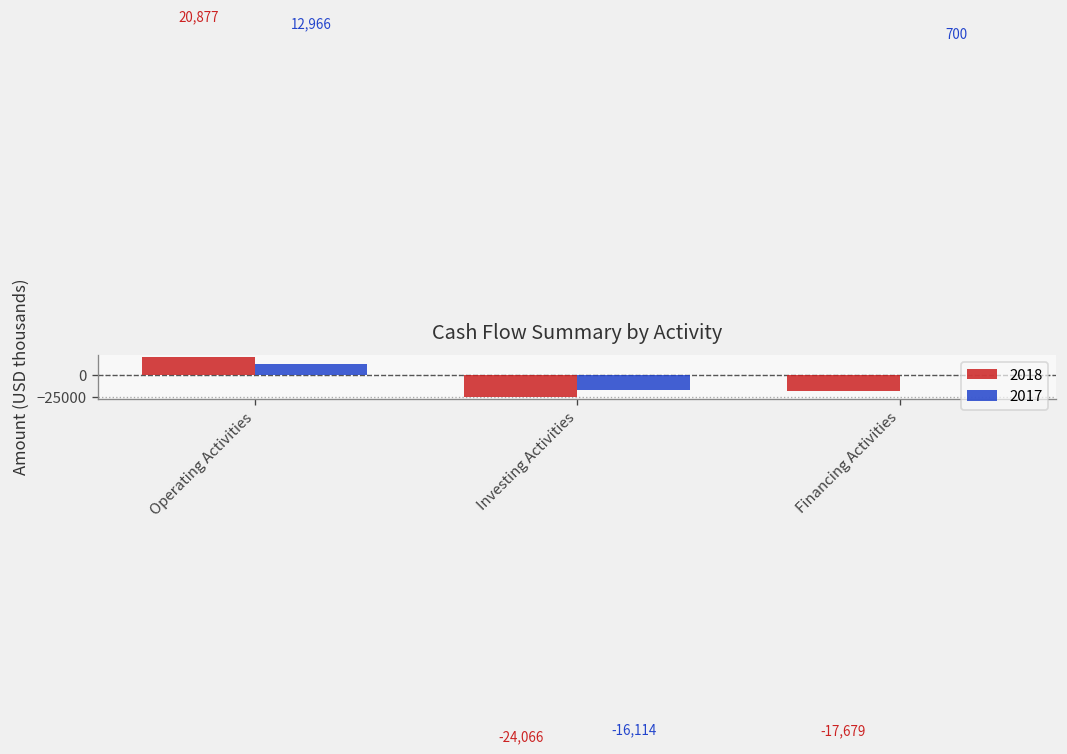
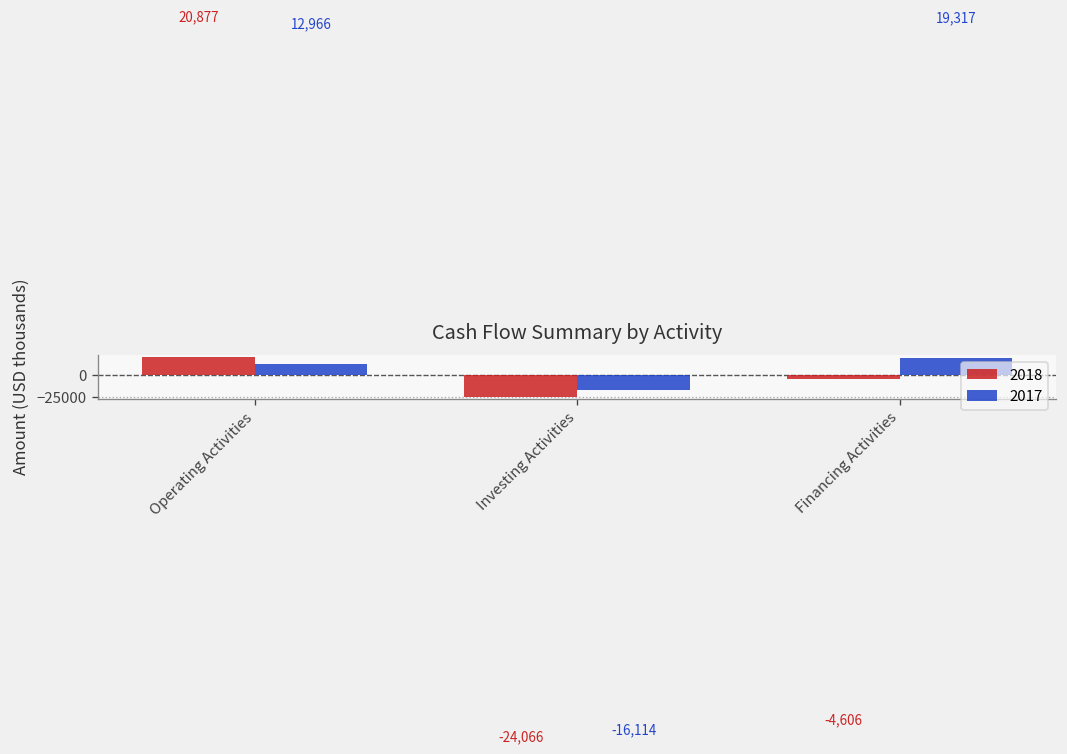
2018, Financing Activities: -17,679 -> -4,606
2017, Financing Activities: 700 -> 19,317
